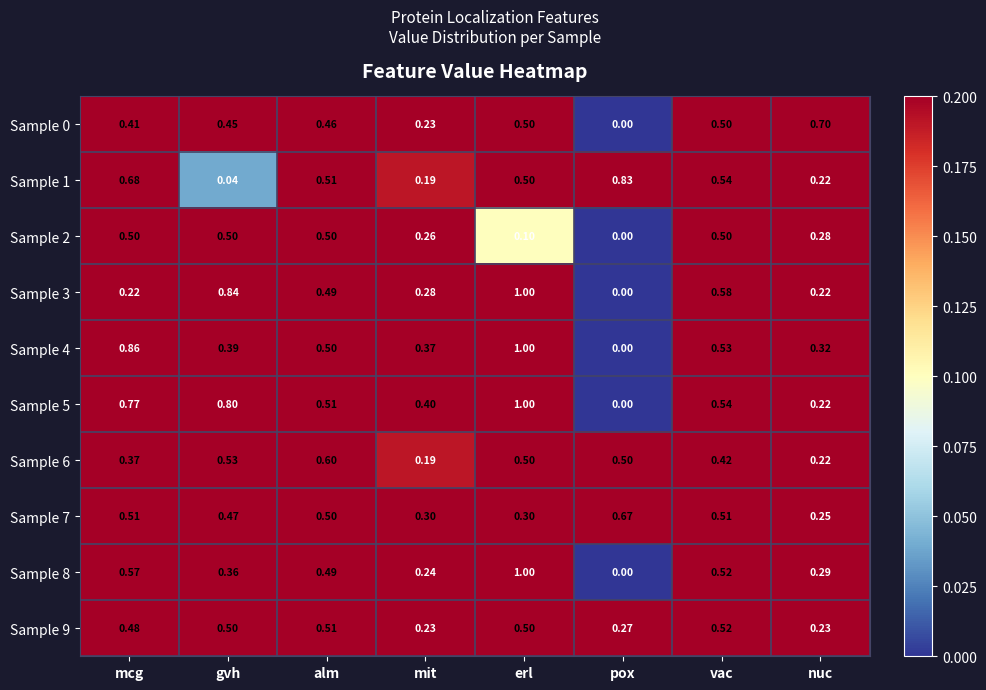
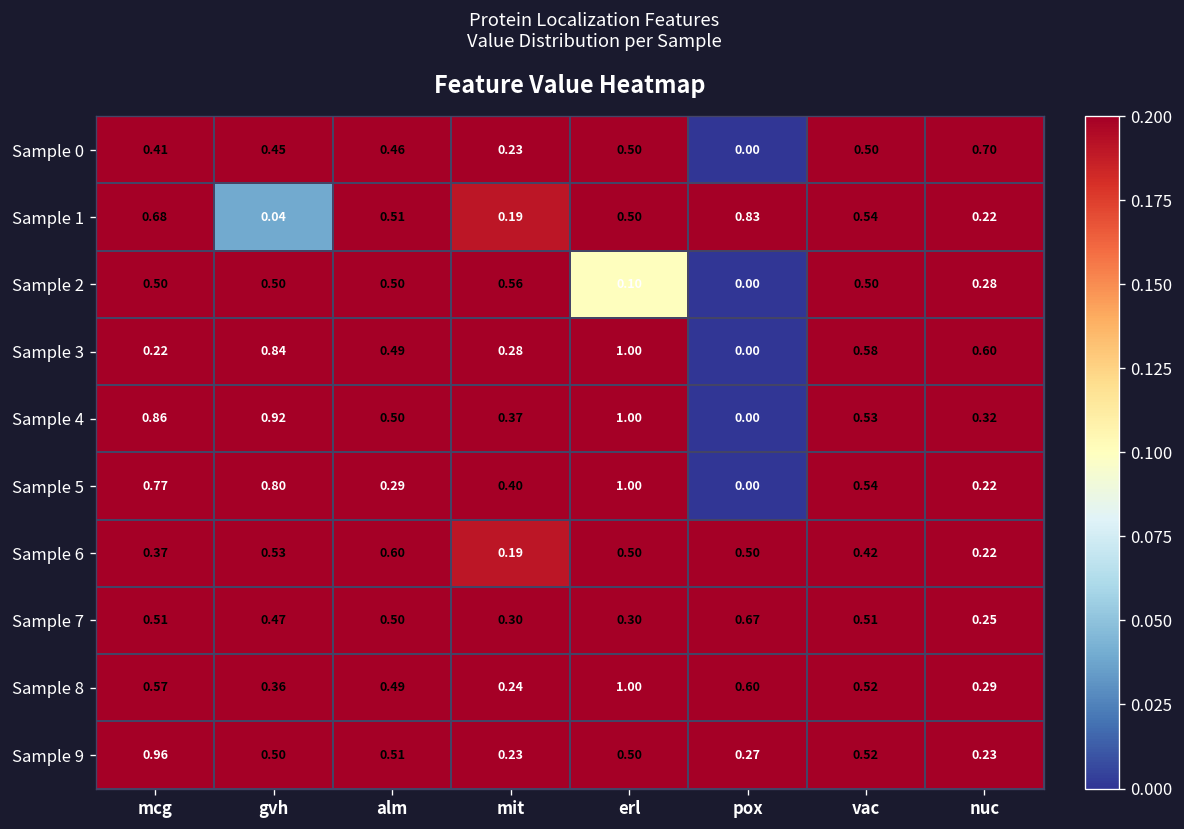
Sample 2, mit: 0.26 -> 0.56
Sample 3, nuc: 0.22 -> 0.60
Sample 4, gvh: 0.39 -> 0.92
Sample 5, alm: 0.51 -> 0.29
Sample 8, pox: 0.00 -> 0.60
Sample 9, mcg: 0.48 -> 0.96
